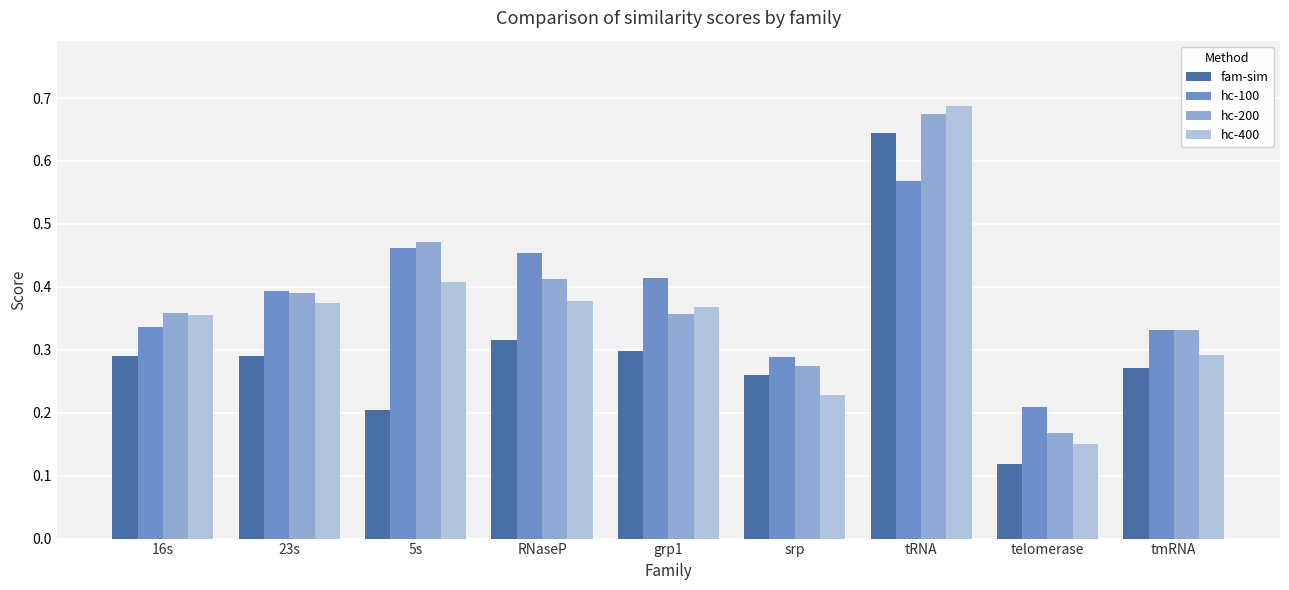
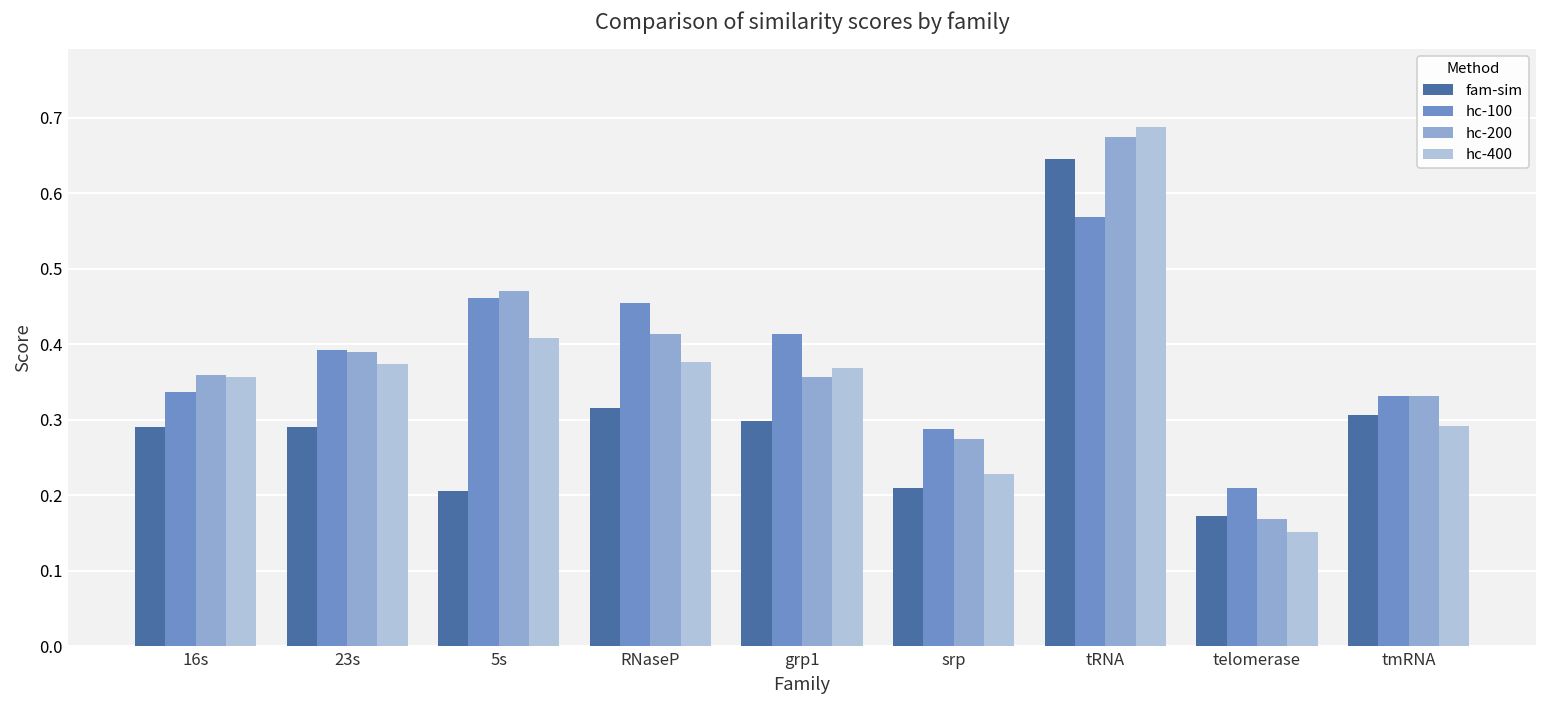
fam-sim, srp: 0.26 -> 0.21
fam-sim, telomerase: 0.12 -> 0.17
fam-sim, tmRNA: 0.27 -> 0.31
